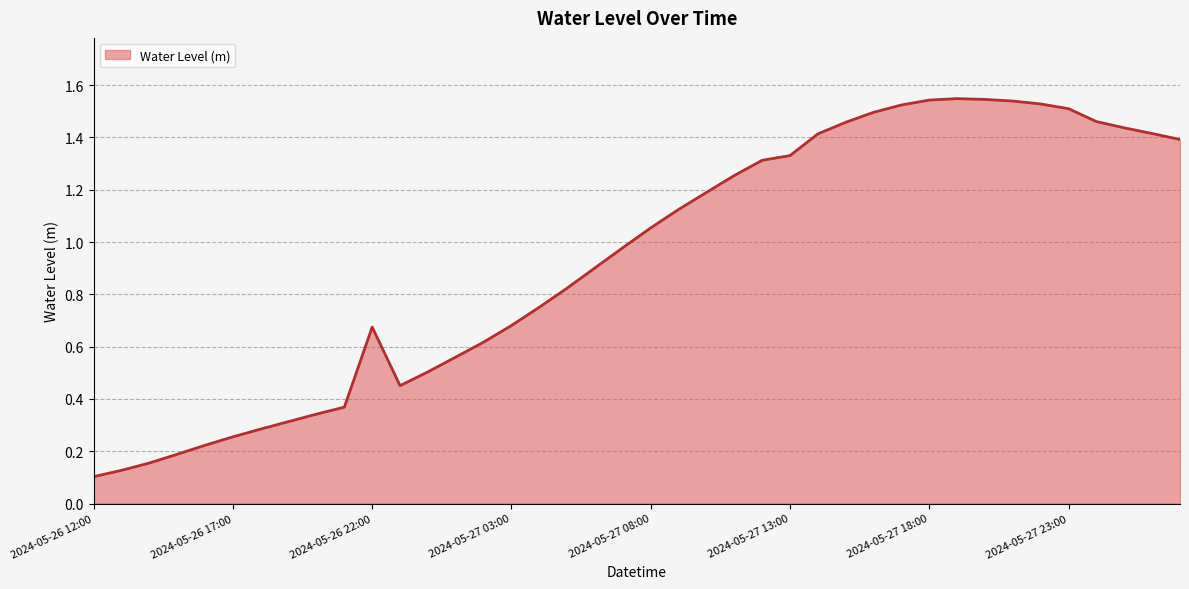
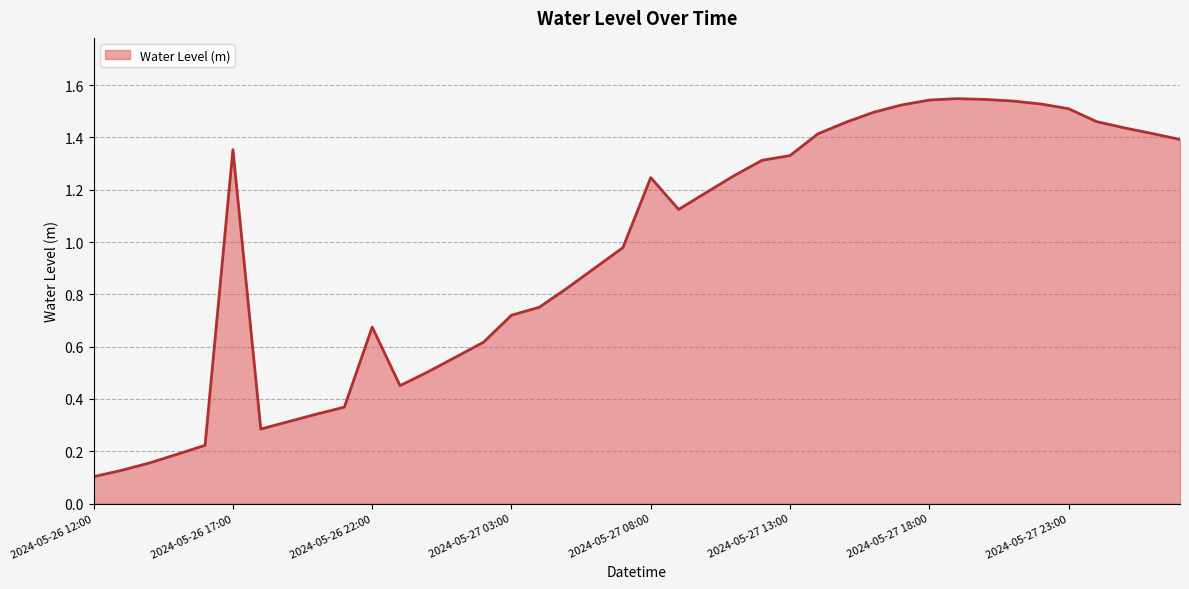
2024-05-26 17:00: 0.26 -> 1.35
2024-05-27 03:00: 0.68 -> 0.72
2024-05-27 08:00: 1.05 -> 1.25
